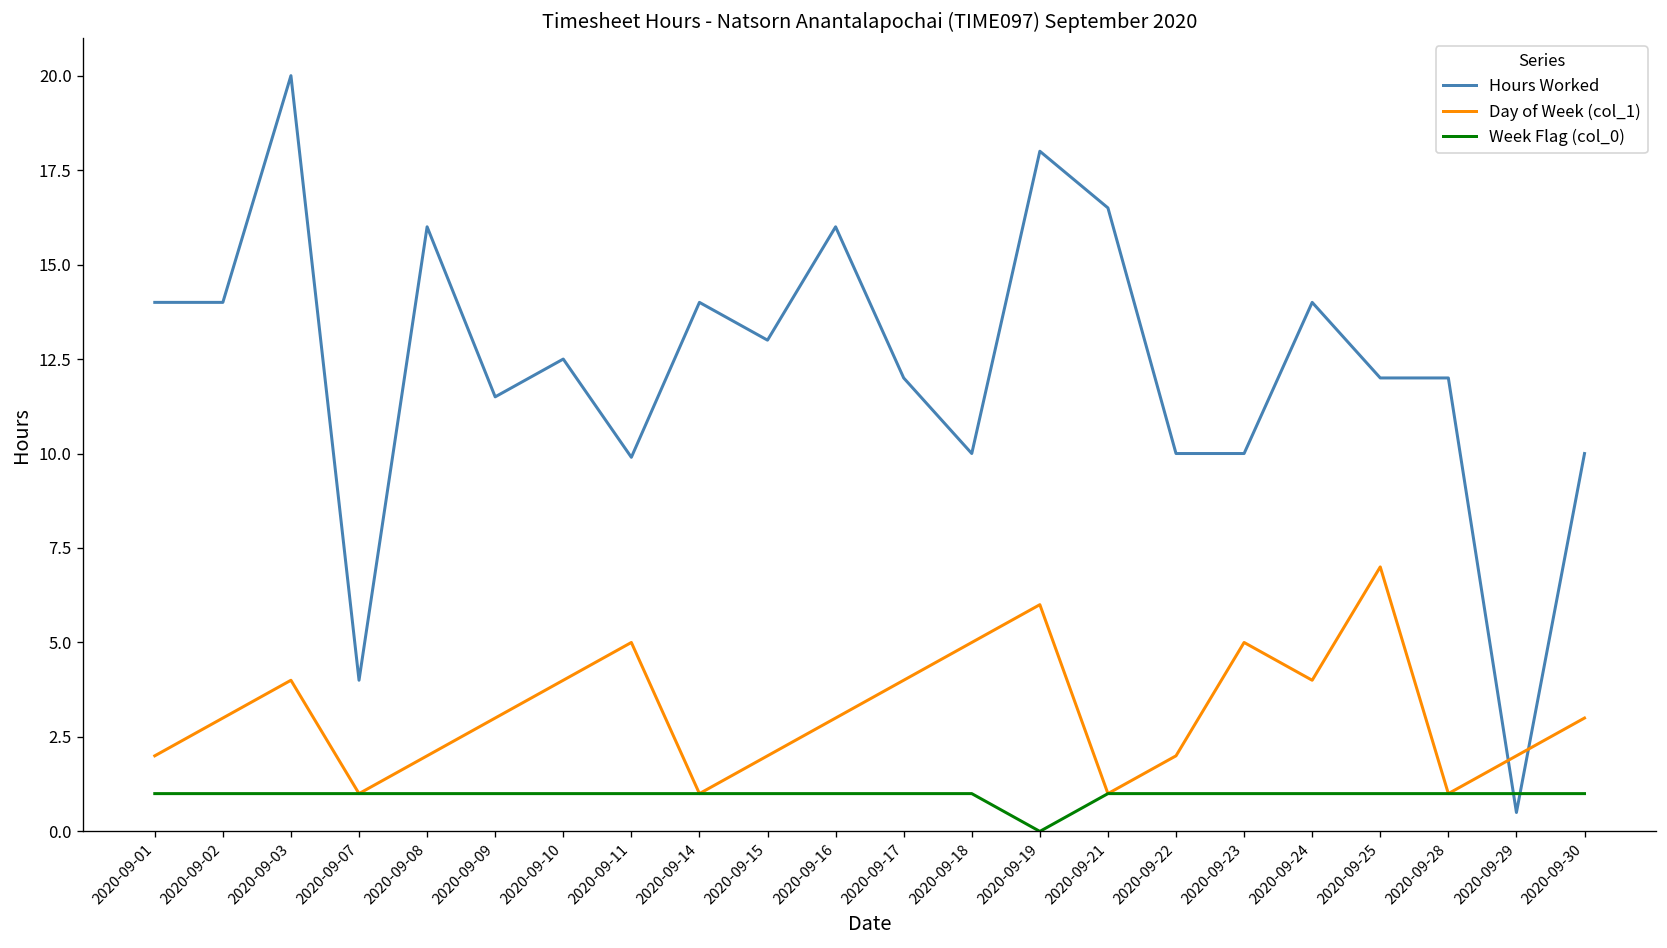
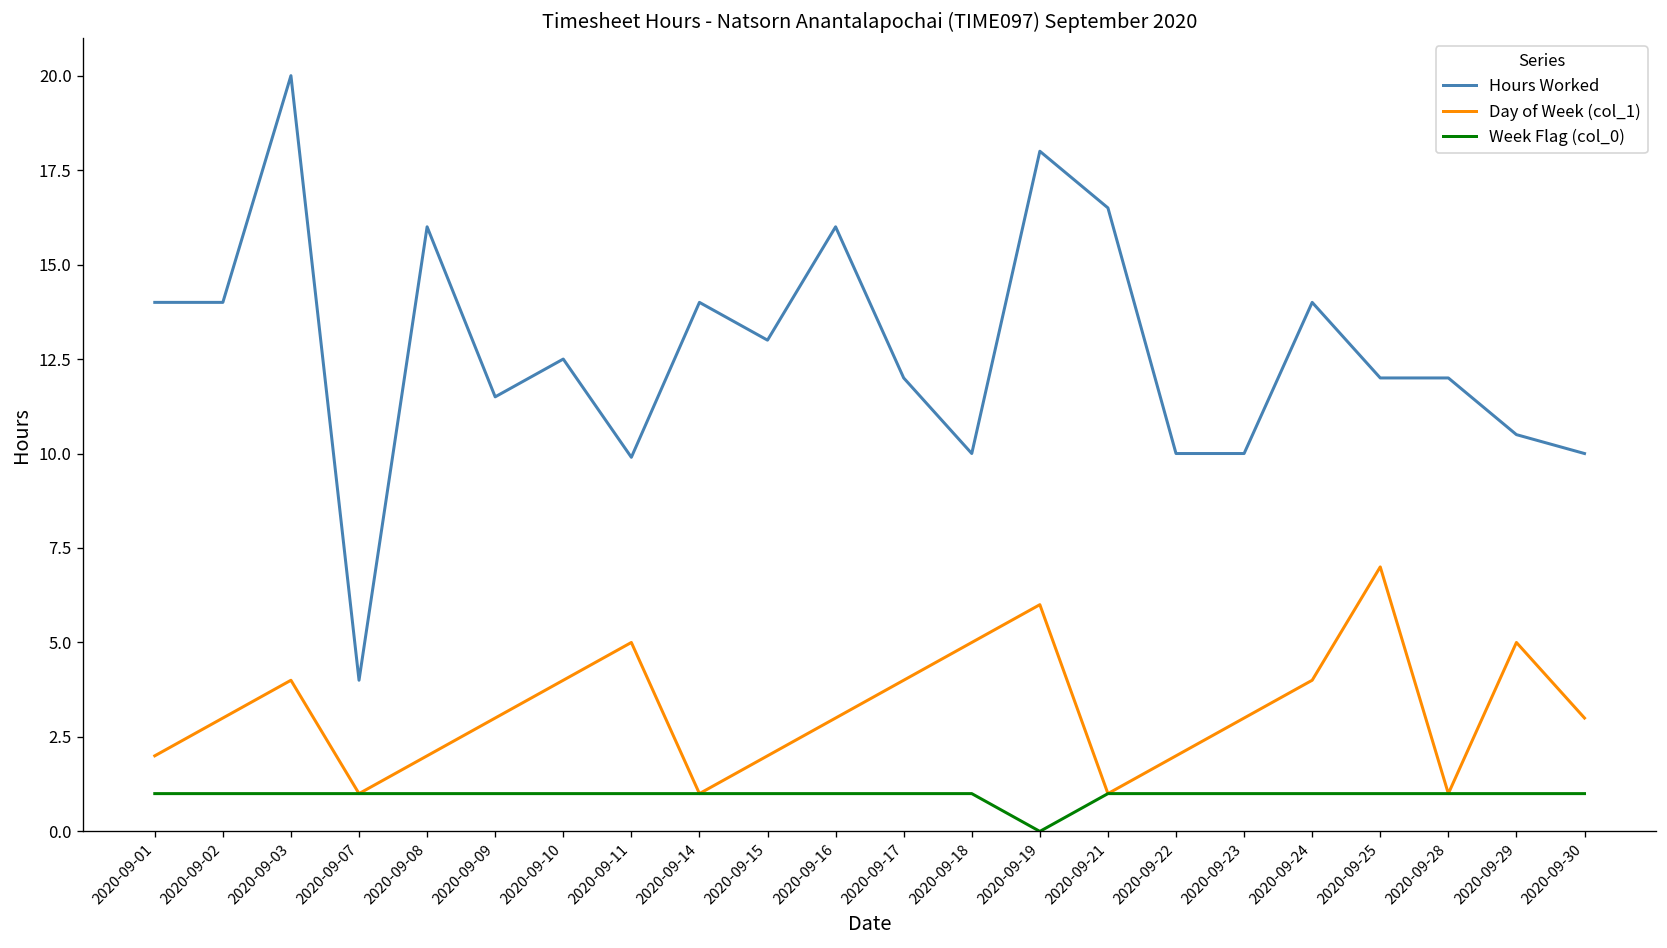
Day of Week (col_1), 2020-09-23: 5 -> 3
Hours Worked, 2020-09-29: 0.5 -> 10.5
Day of Week (col_1), 2020-09-29: 2 -> 5
